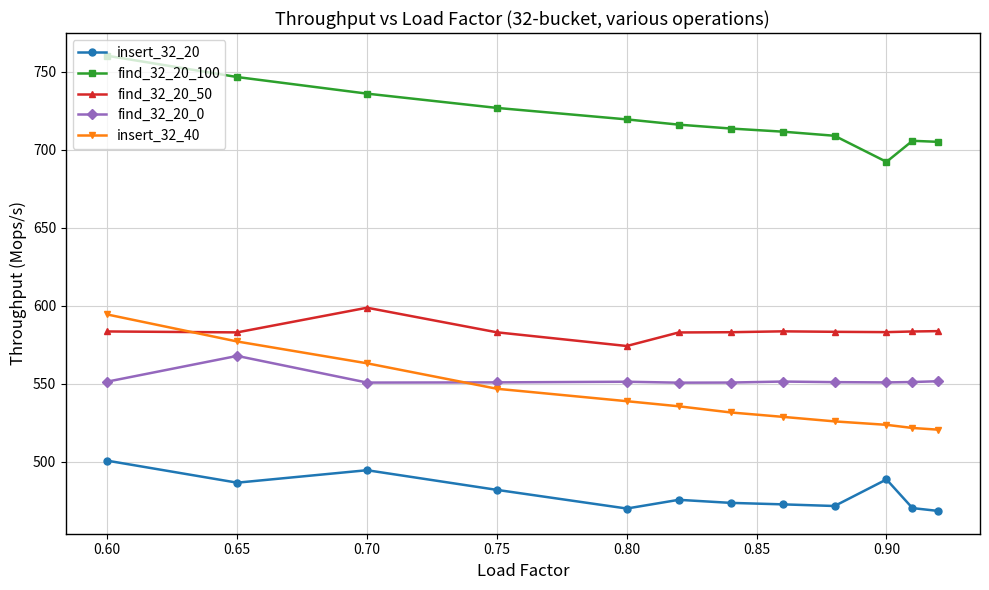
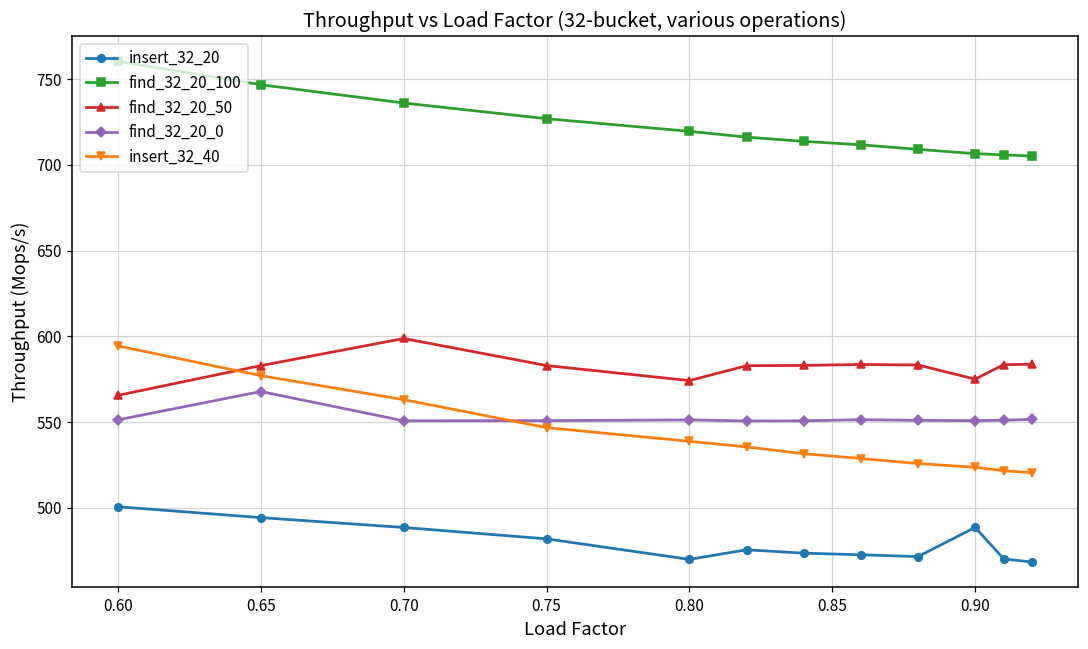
find_32_20_50, 0.60: 583 -> 566
insert_32_20, 0.65: 486 -> 494
insert_32_20, 0.70: 494 -> 489
find_32_20_100, 0.90: 692 -> 706
find_32_20_50, 0.90: 583 -> 575
